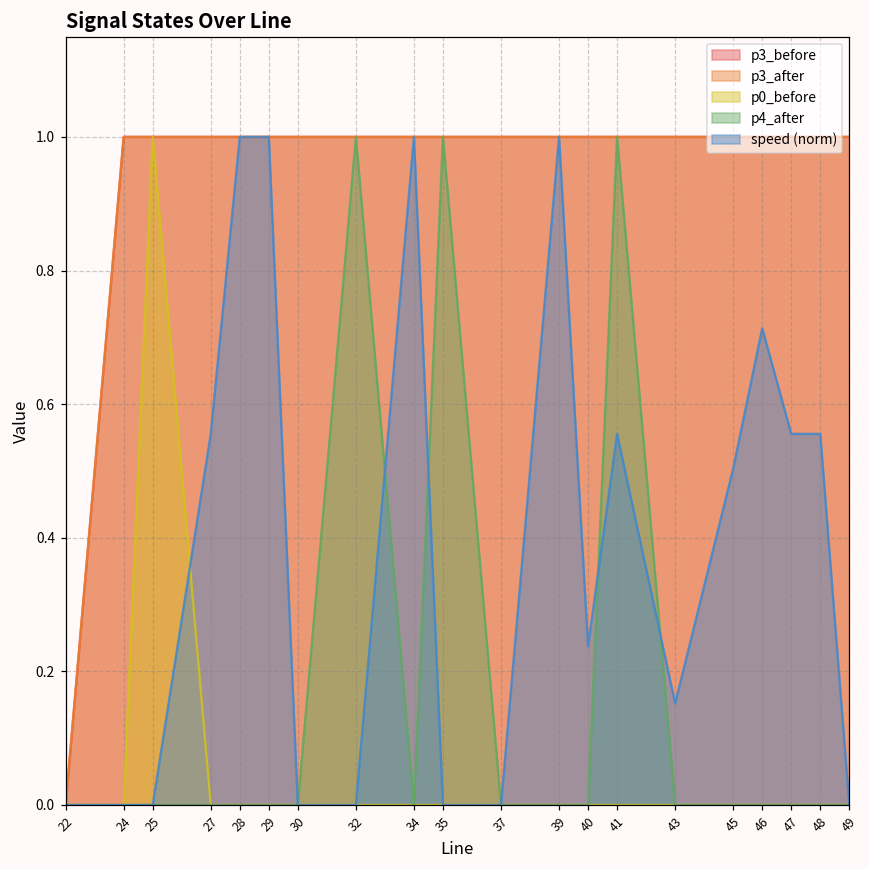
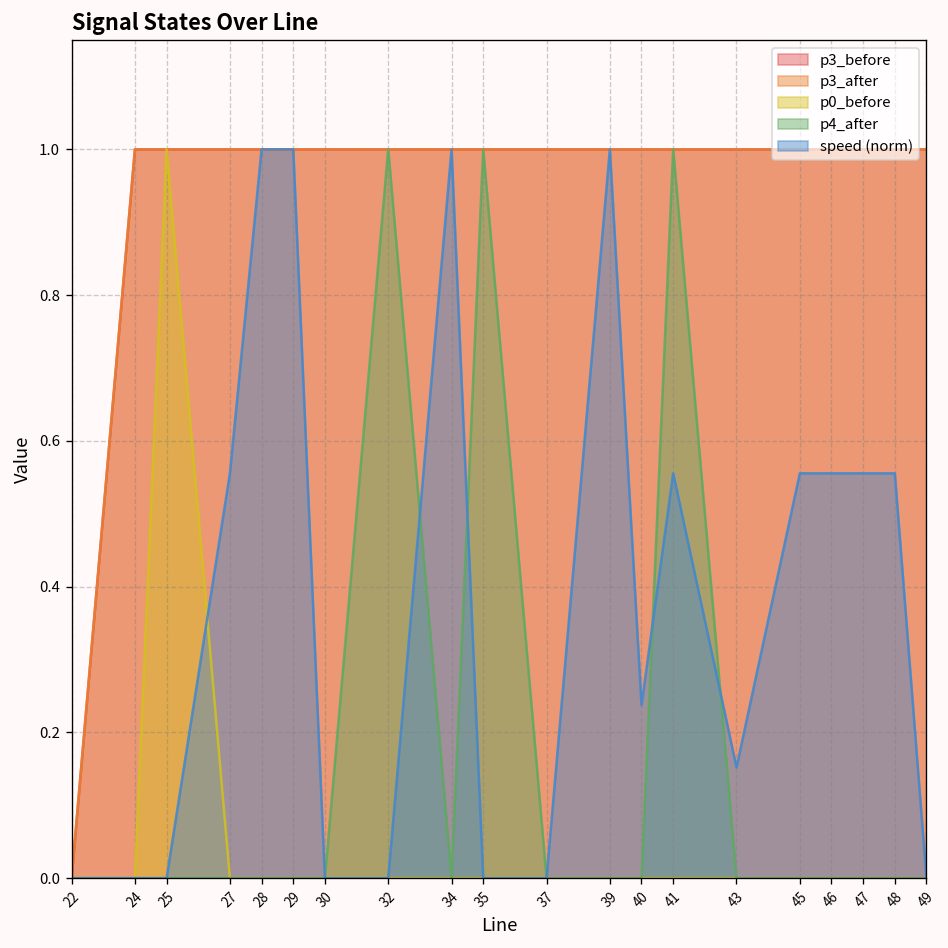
speed (norm), 45: 0.50 -> 0.56
speed (norm), 46: 0.71 -> 0.56
